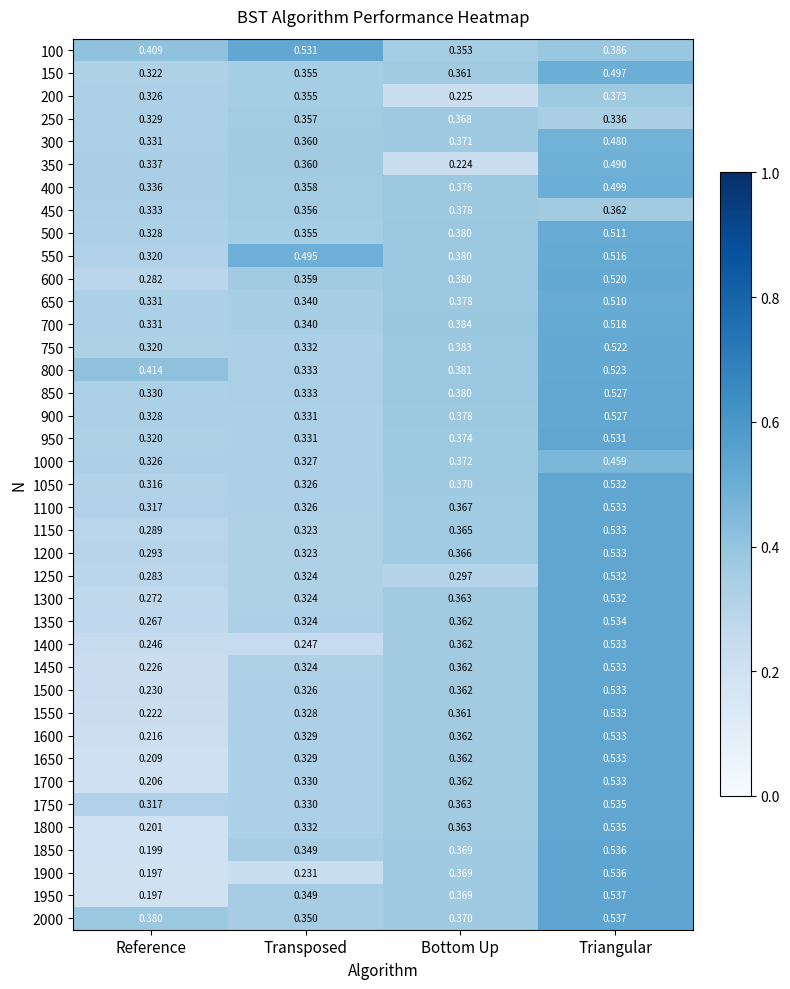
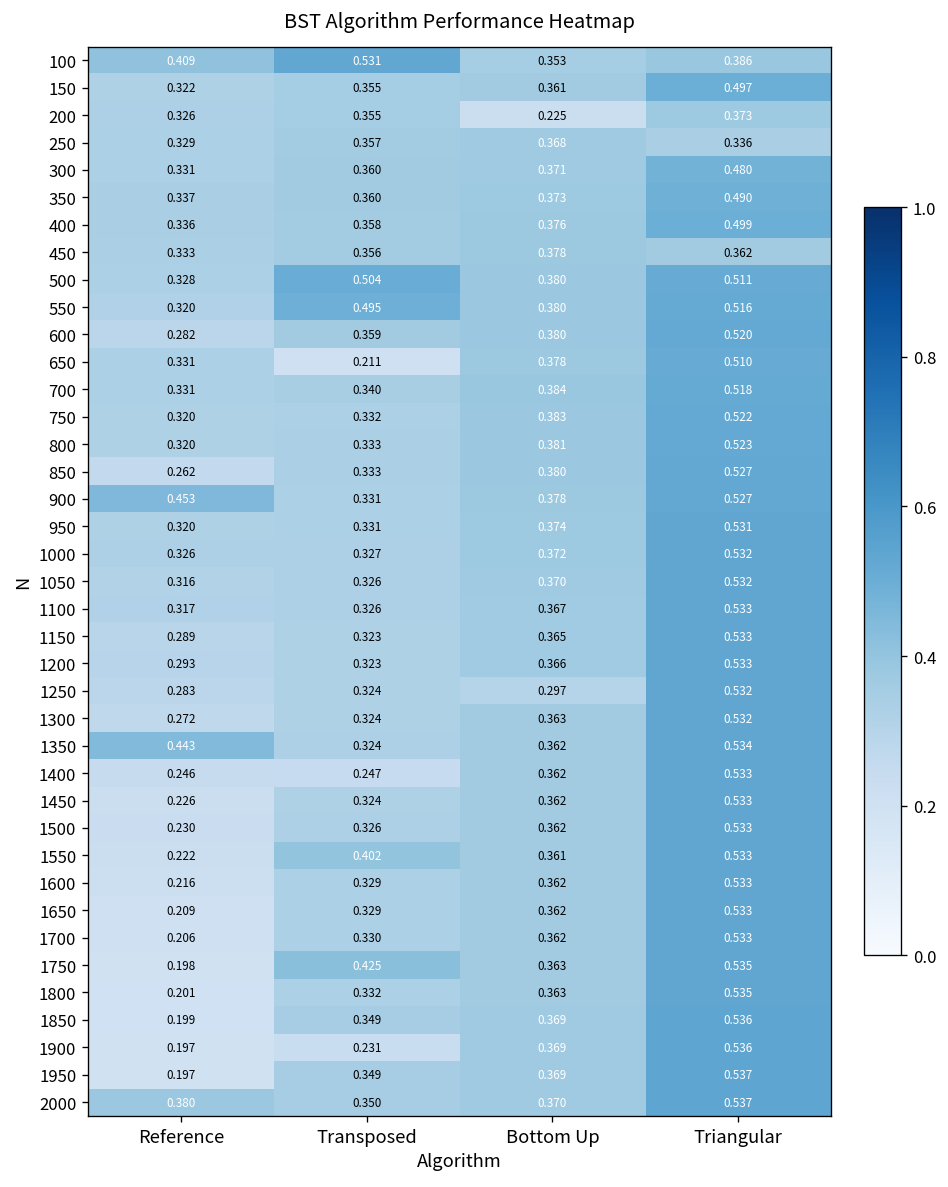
350, Bottom Up: 0.224 -> 0.373
500, Transposed: 0.355 -> 0.504
650, Transposed: 0.340 -> 0.211
800, Reference: 0.414 -> 0.320
850, Reference: 0.330 -> 0.262
900, Reference: 0.328 -> 0.453
1000, Triangular: 0.459 -> 0.532
1350, Reference: 0.267 -> 0.443
1550, Transposed: 0.328 -> 0.402
1750, Reference: 0.317 -> 0.198
1750, Transposed: 0.330 -> 0.425
